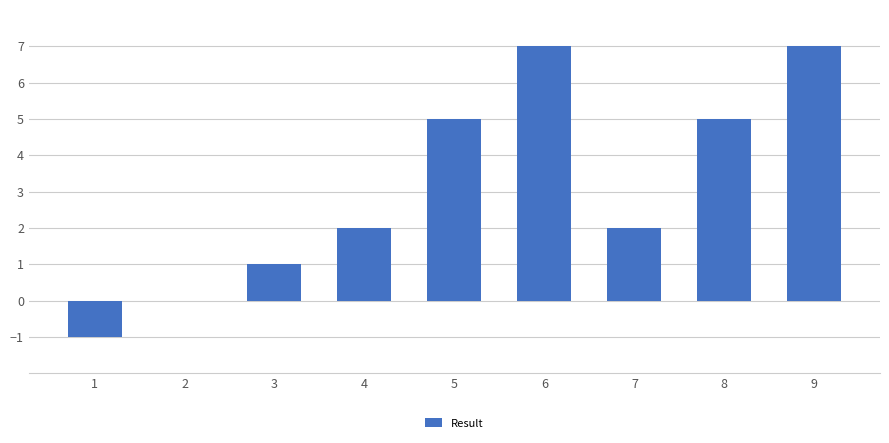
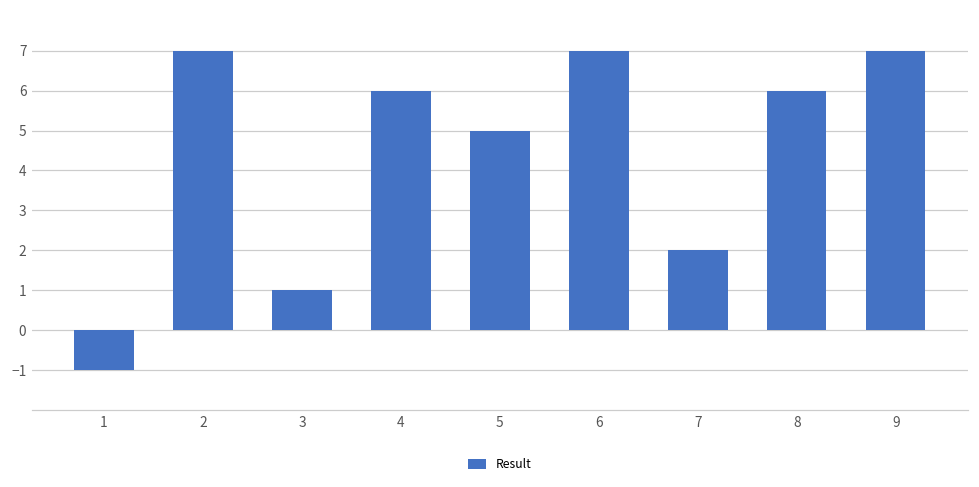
2: 0 -> 7
4: 2 -> 6
8: 5 -> 6
